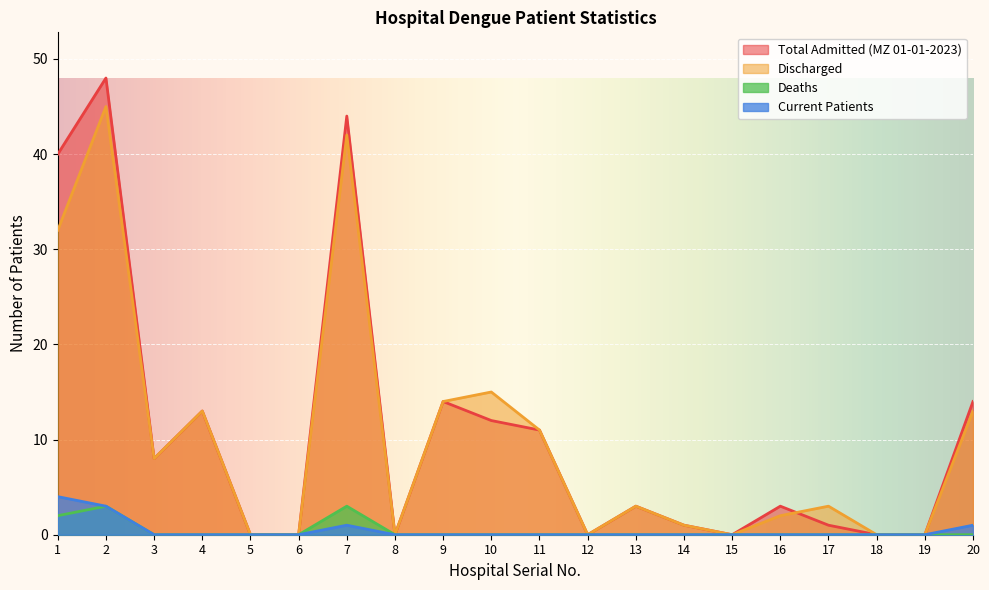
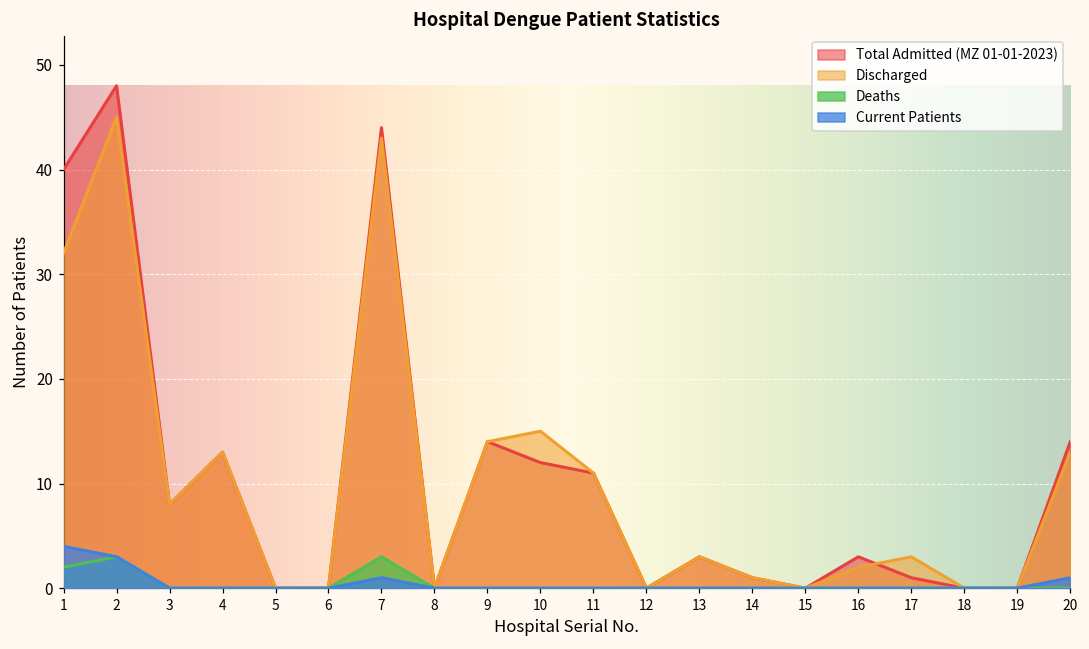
Discharged, 7: 42 -> 43
